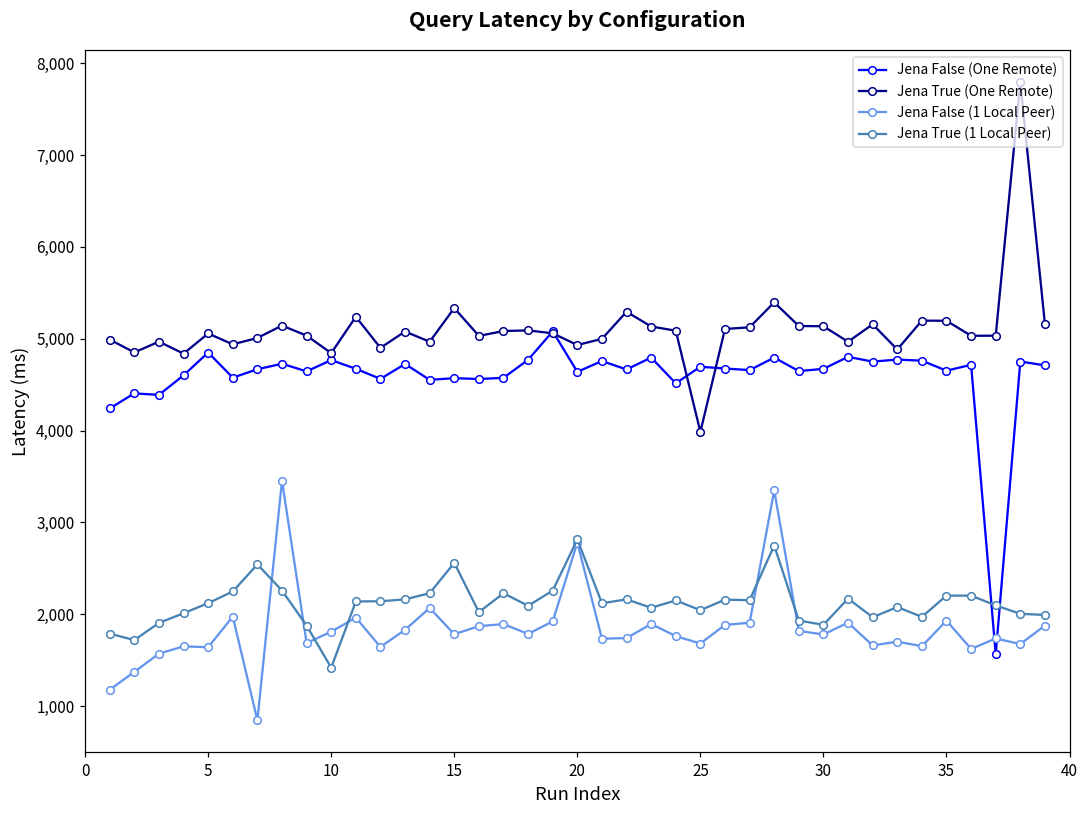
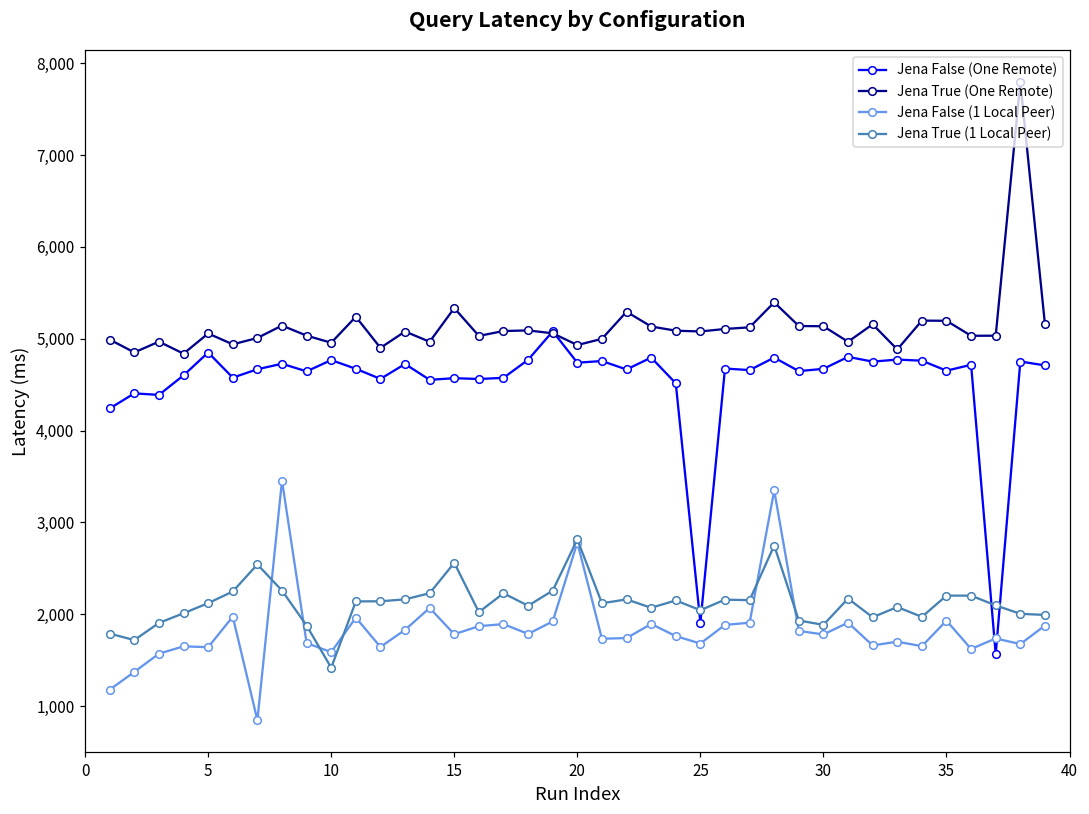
Jena True (One Remote), 10: 4,800 -> 5,000
Jena False (1 Local Peer), 10: 1,800 -> 1,600
Jena False (One Remote), 20: 4,600 -> 4,700
Jena False (One Remote), 25: 4,700 -> 1,900
Jena True (One Remote), 25: 4,000 -> 5,100
